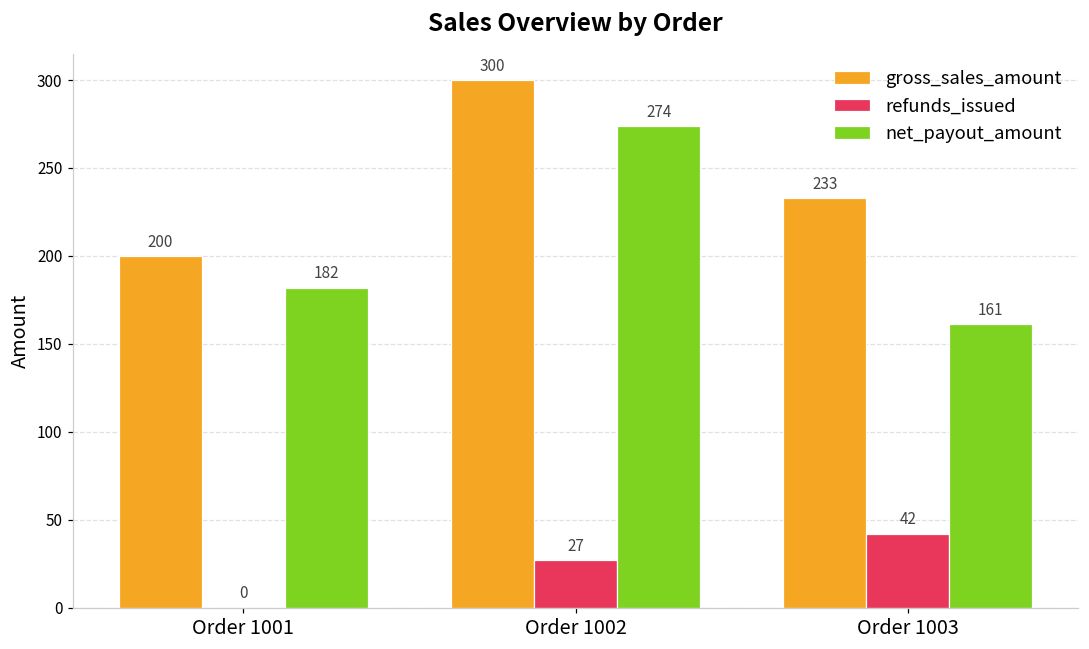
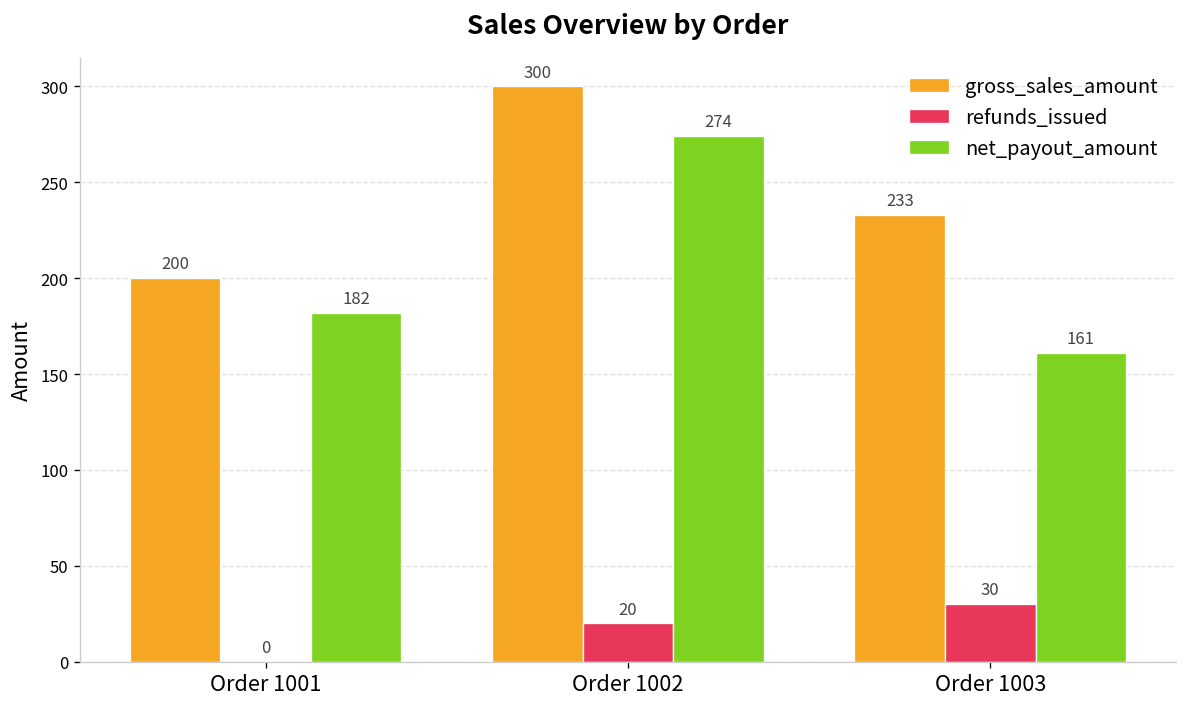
refunds_issued, Order 1002: 27 -> 20
refunds_issued, Order 1003: 42 -> 30
